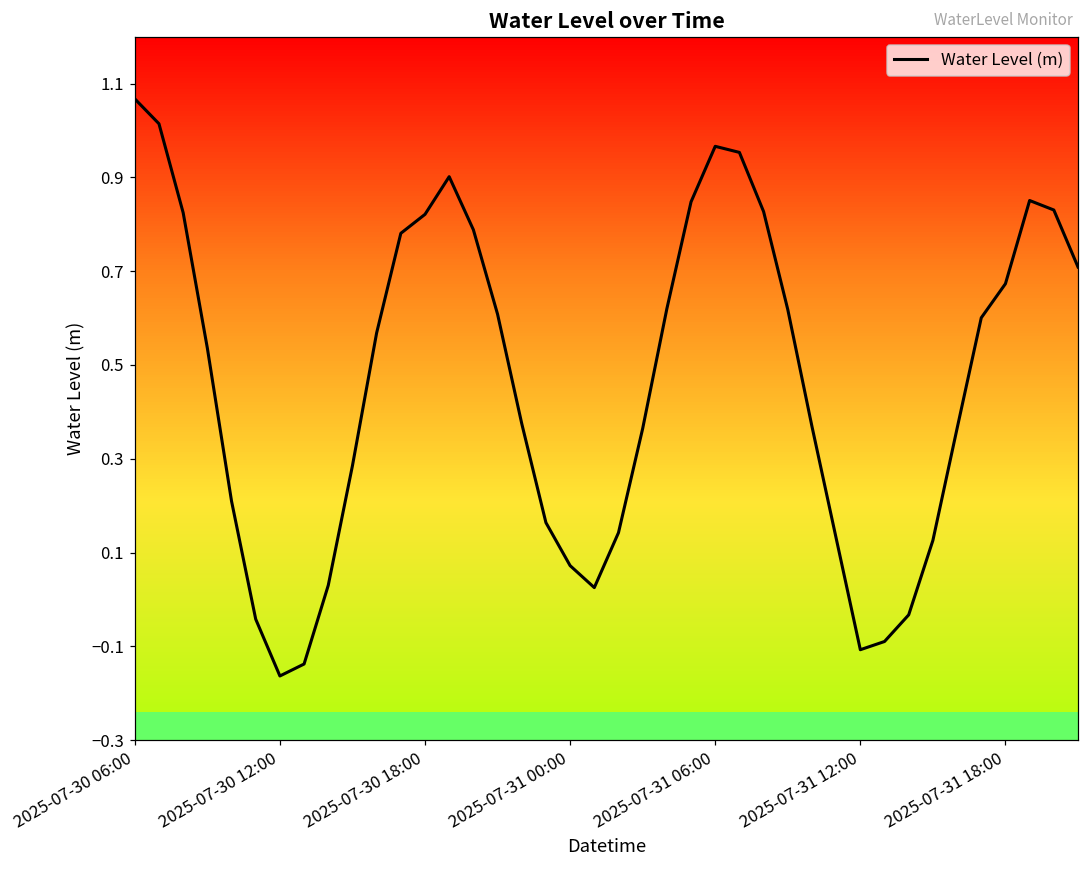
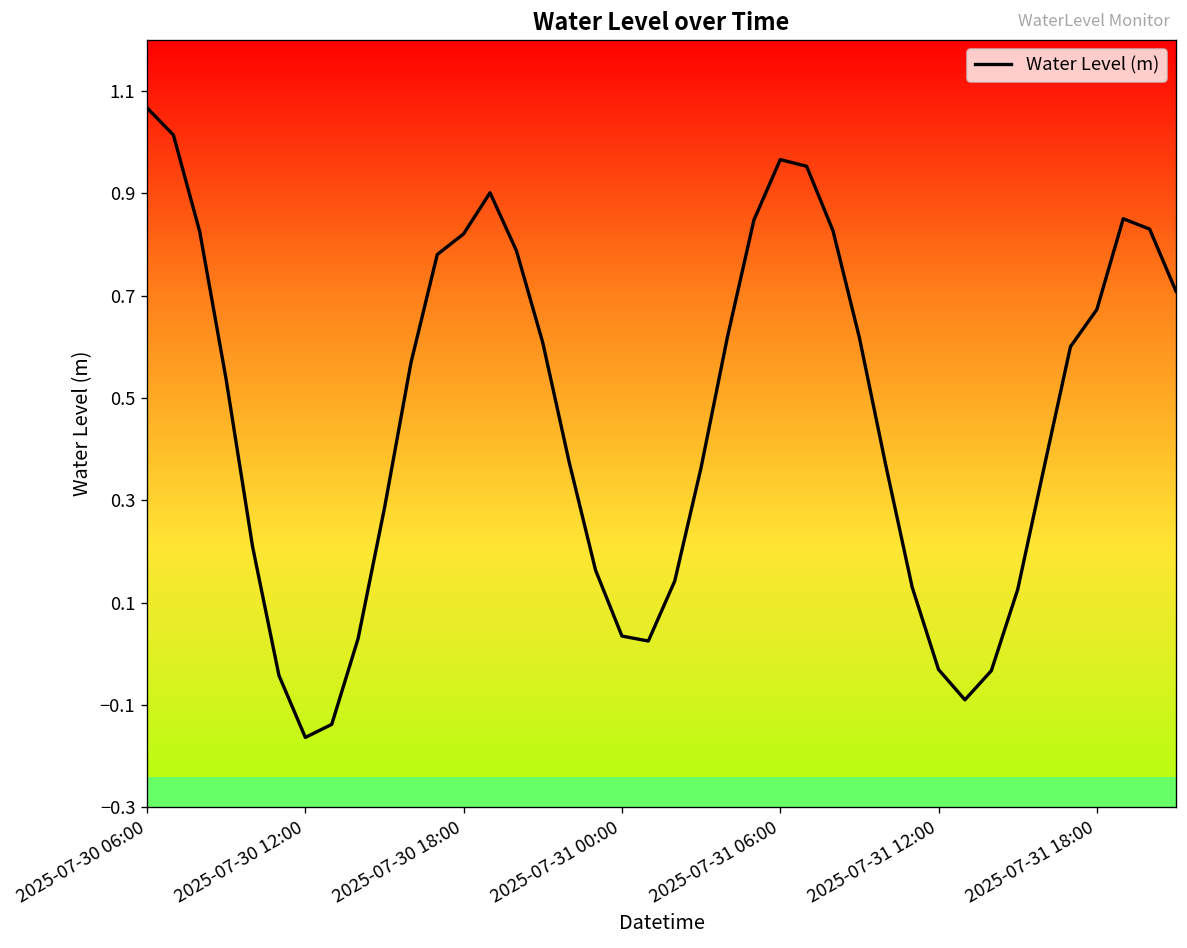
2025-07-31 00:00: 0.07 -> 0.04
2025-07-31 12:00: -0.11 -> -0.03
